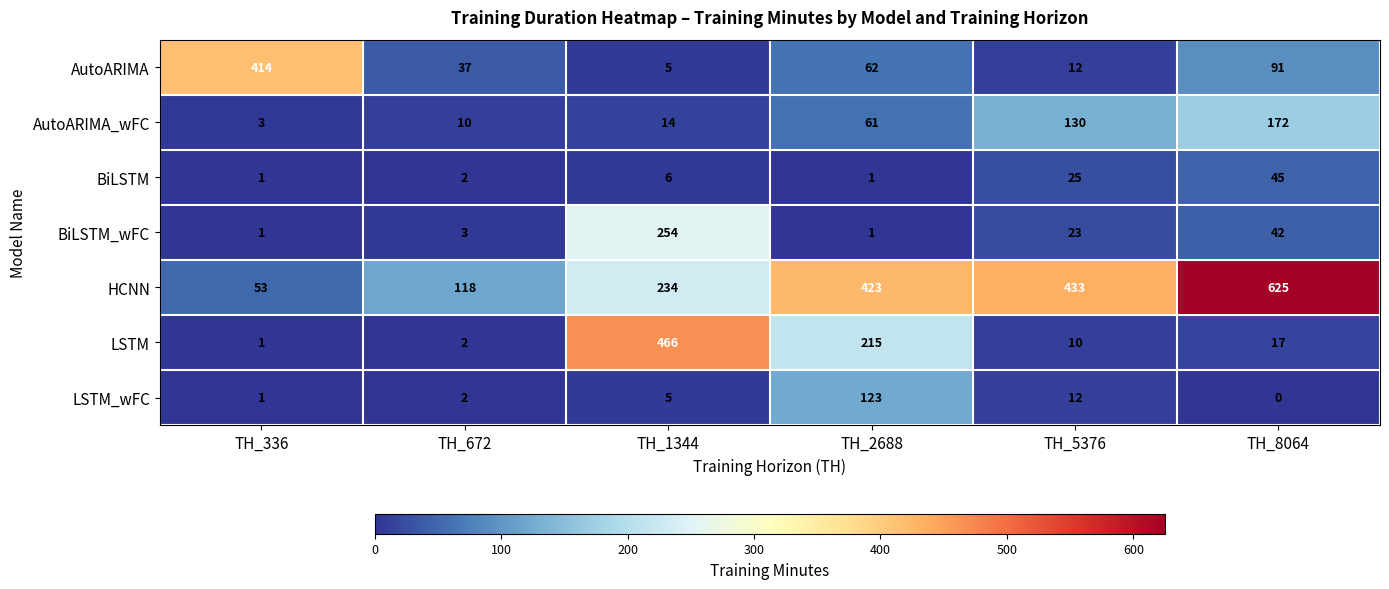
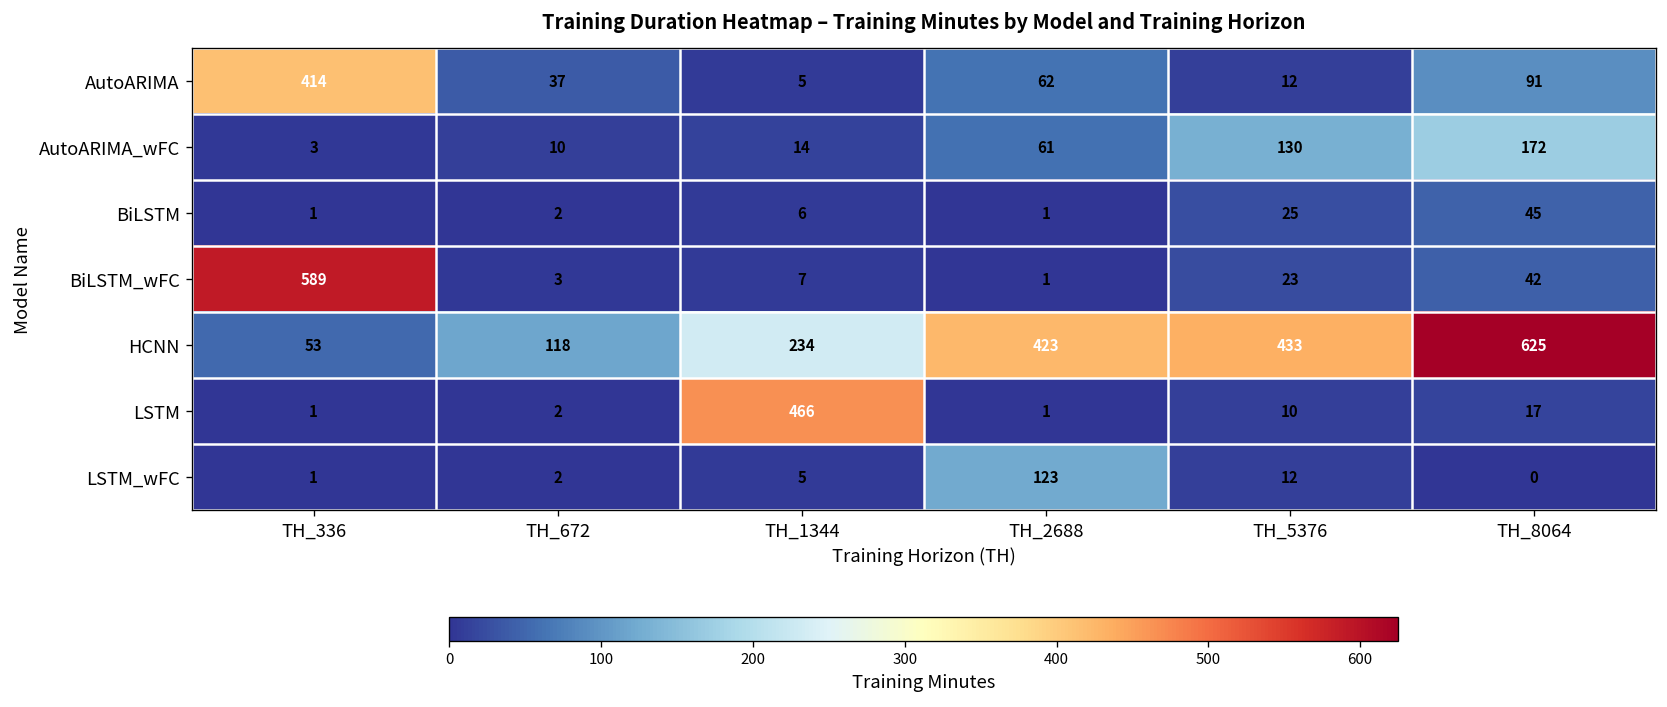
BiLSTM_wFC, TH_336: 1 -> 589
BiLSTM_wFC, TH_1344: 254 -> 7
LSTM, TH_2688: 215 -> 1
